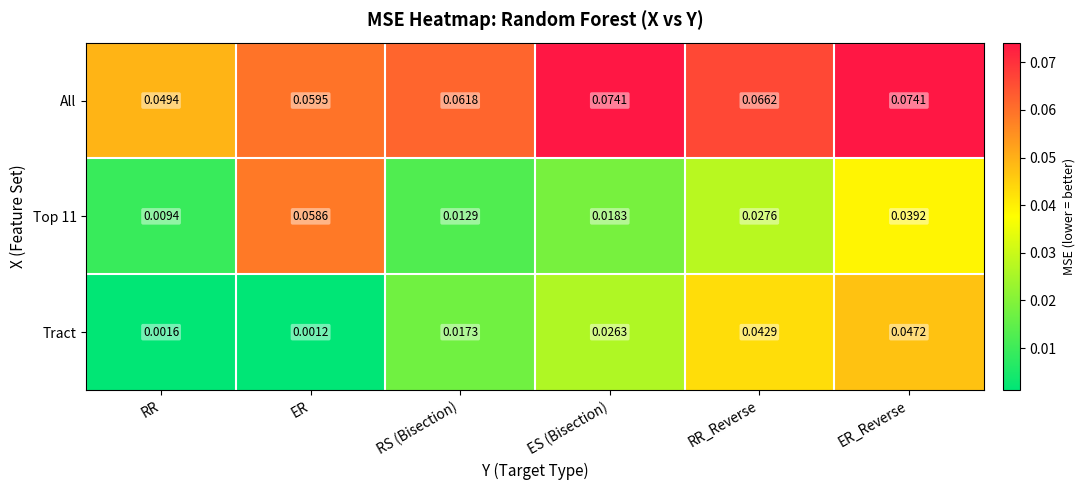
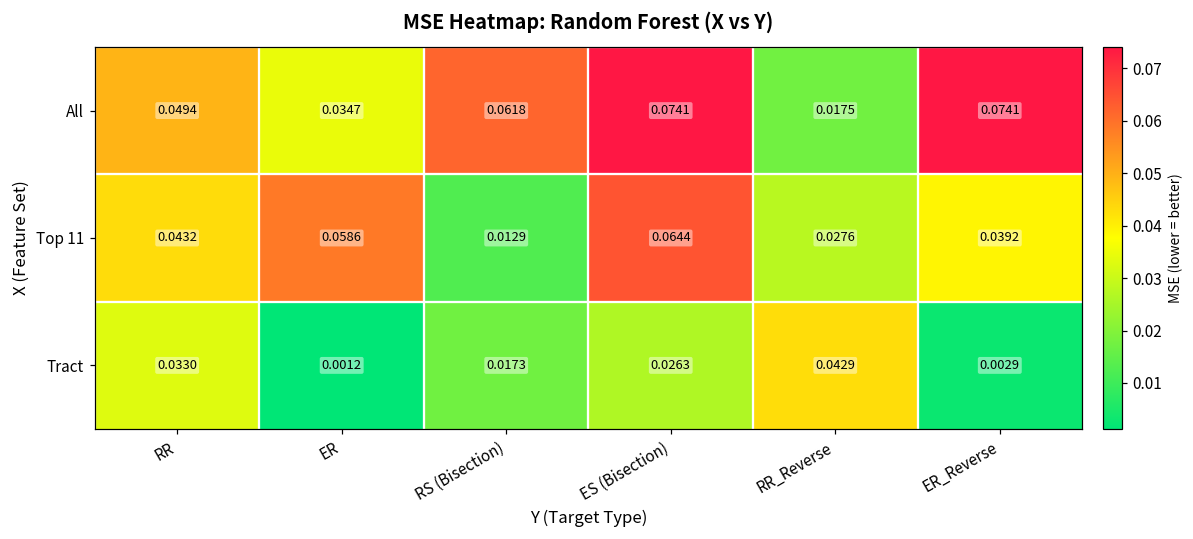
All, ER: 0.0595 -> 0.0347
All, RR_Reverse: 0.0662 -> 0.0175
Top 11, RR: 0.0094 -> 0.0432
Top 11, ES (Bisection): 0.0183 -> 0.0644
Tract, RR: 0.0016 -> 0.0330
Tract, ER_Reverse: 0.0472 -> 0.0029
